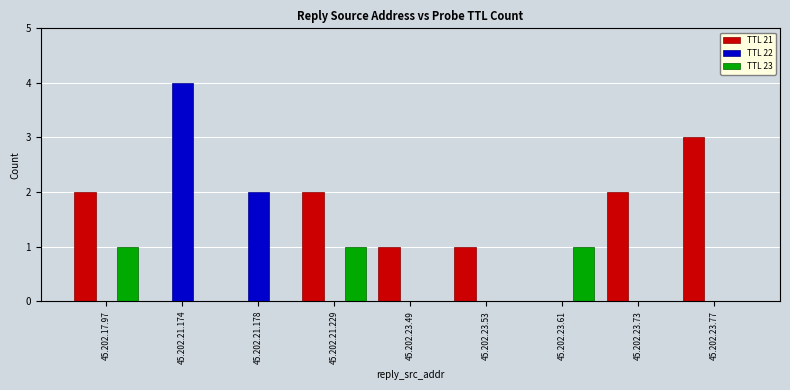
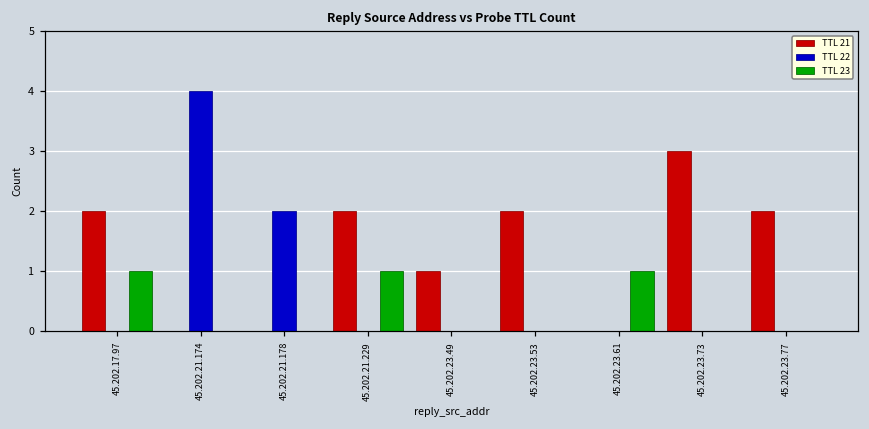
TTL 21, 45.202.23.53: 1 -> 2
TTL 21, 45.202.23.73: 2 -> 3
TTL 21, 45.202.23.77: 3 -> 2
